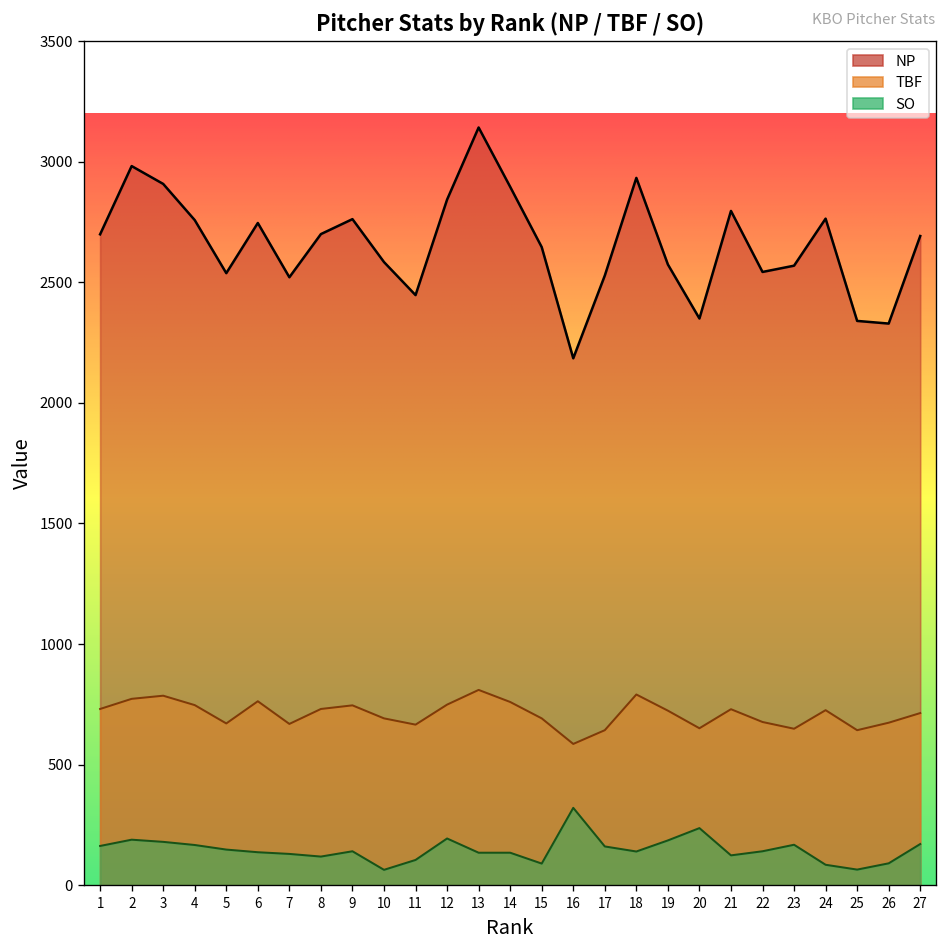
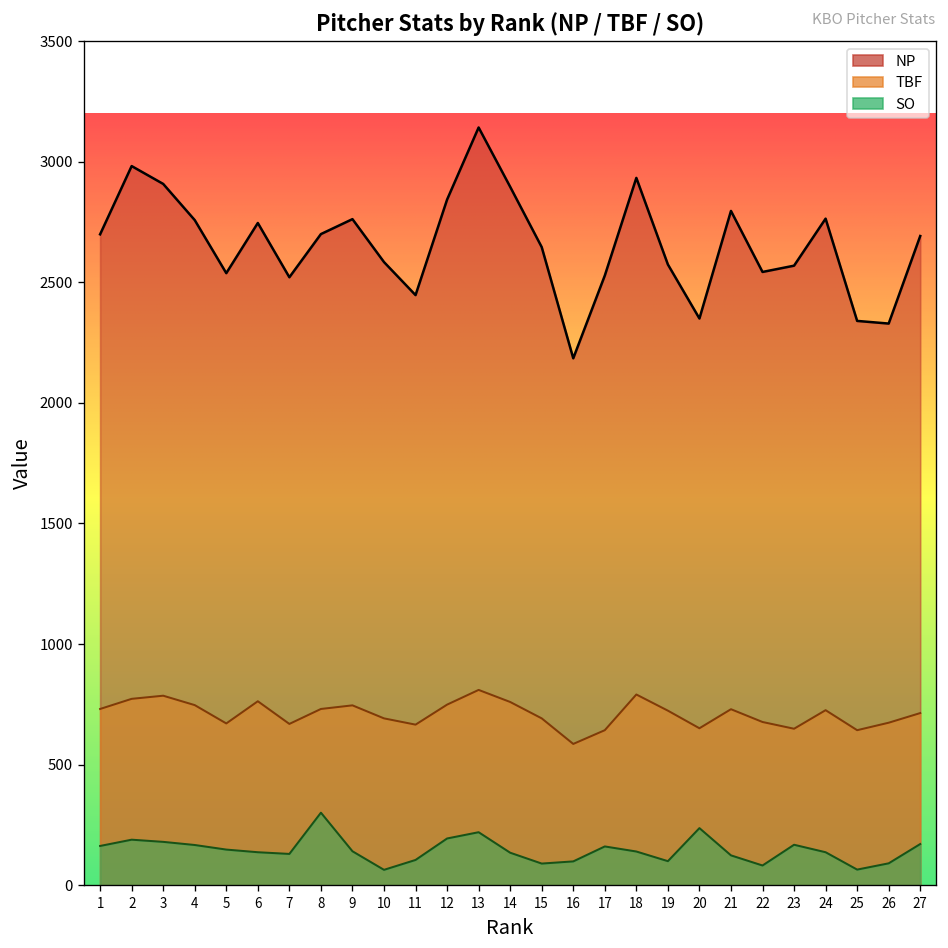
SO, 8: 120 -> 300
SO, 13: 140 -> 220
SO, 16: 320 -> 100
SO, 19: 190 -> 100
SO, 22: 140 -> 80
SO, 24: 90 -> 140
